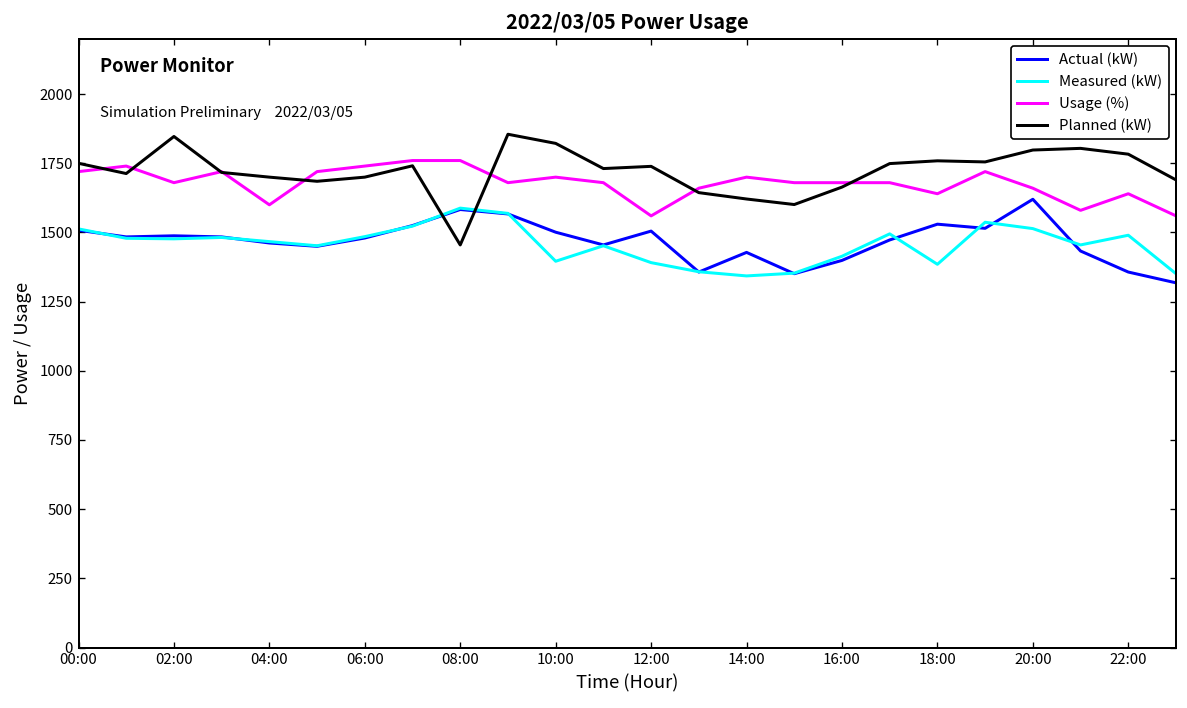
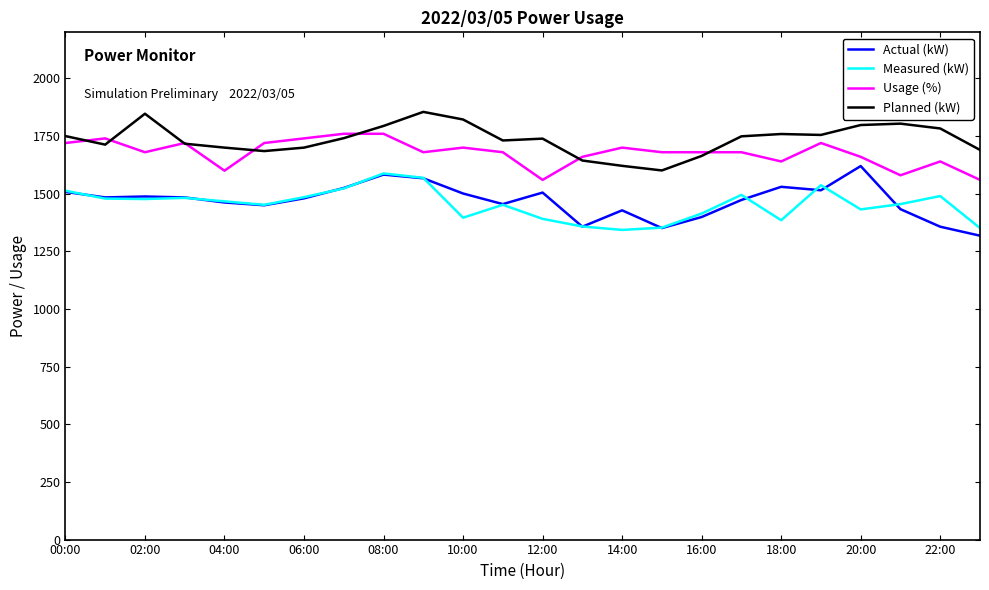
Planned (kW), 08:00: 1460 -> 1790
Measured (kW), 20:00: 1510 -> 1430
